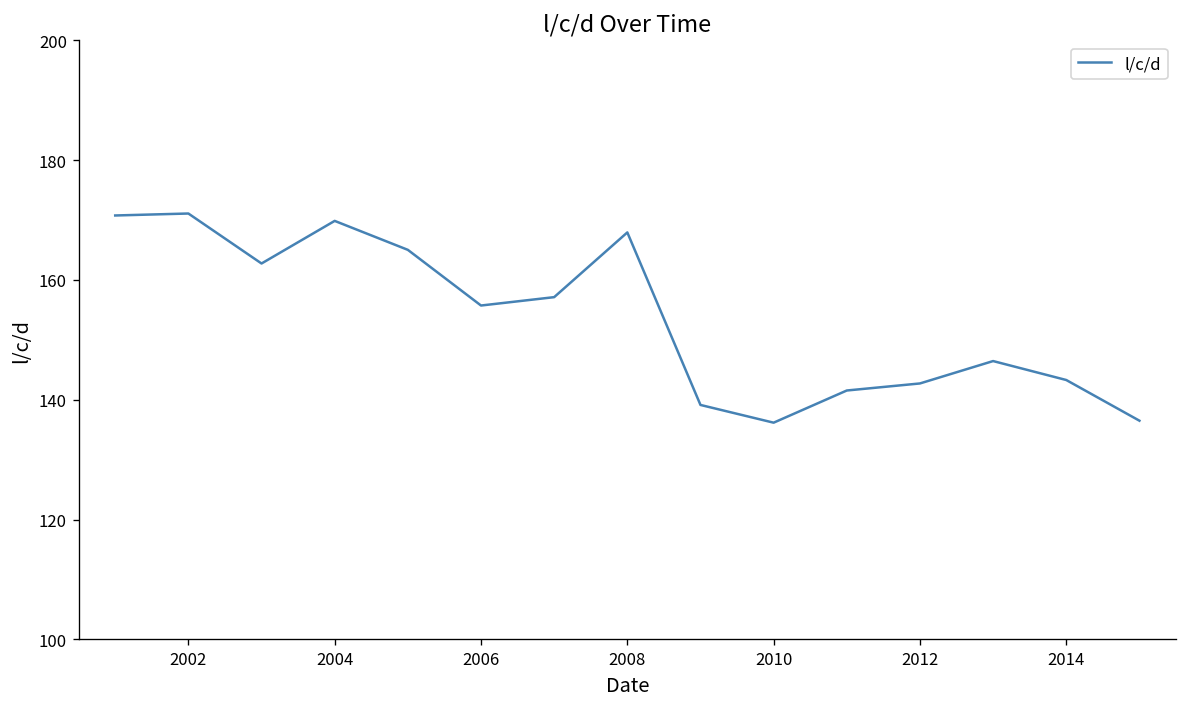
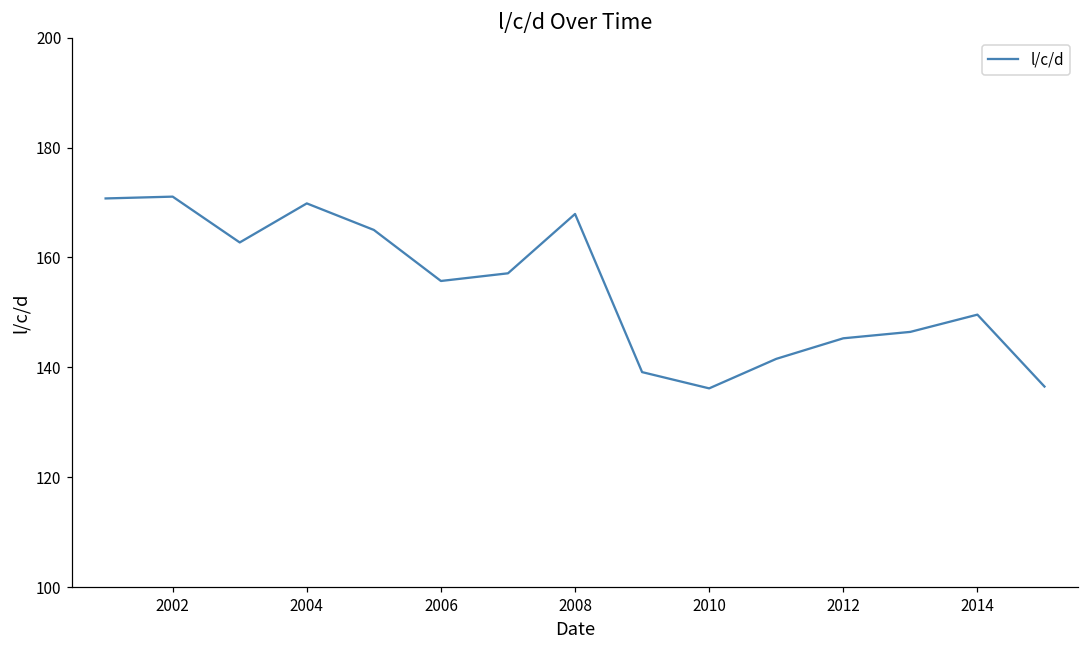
2012: 143 -> 145
2014: 143 -> 150
